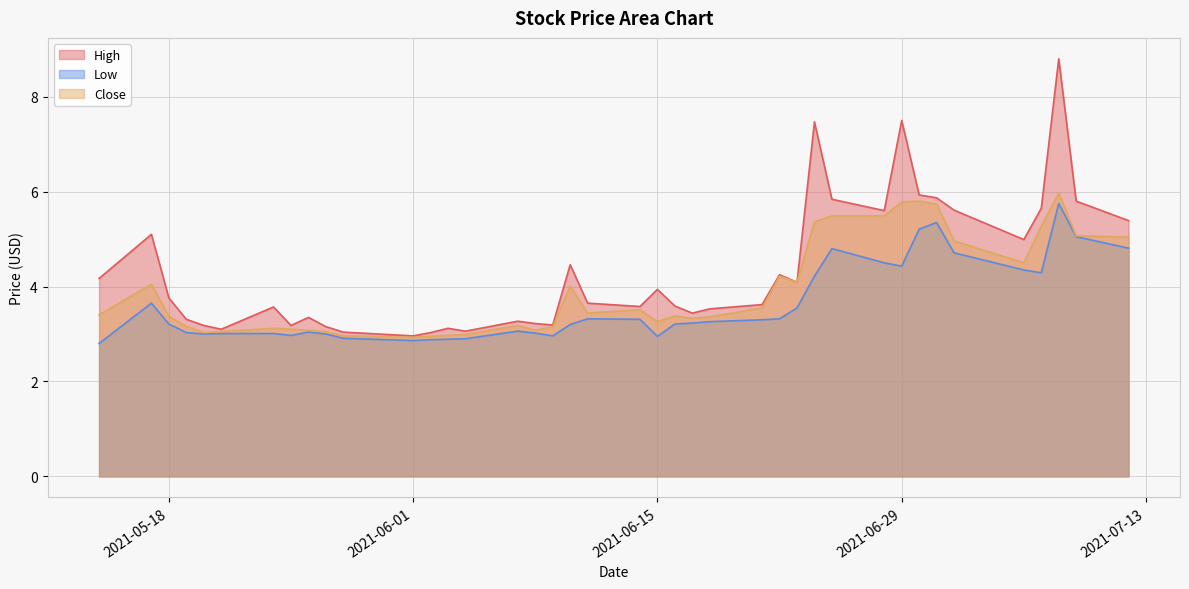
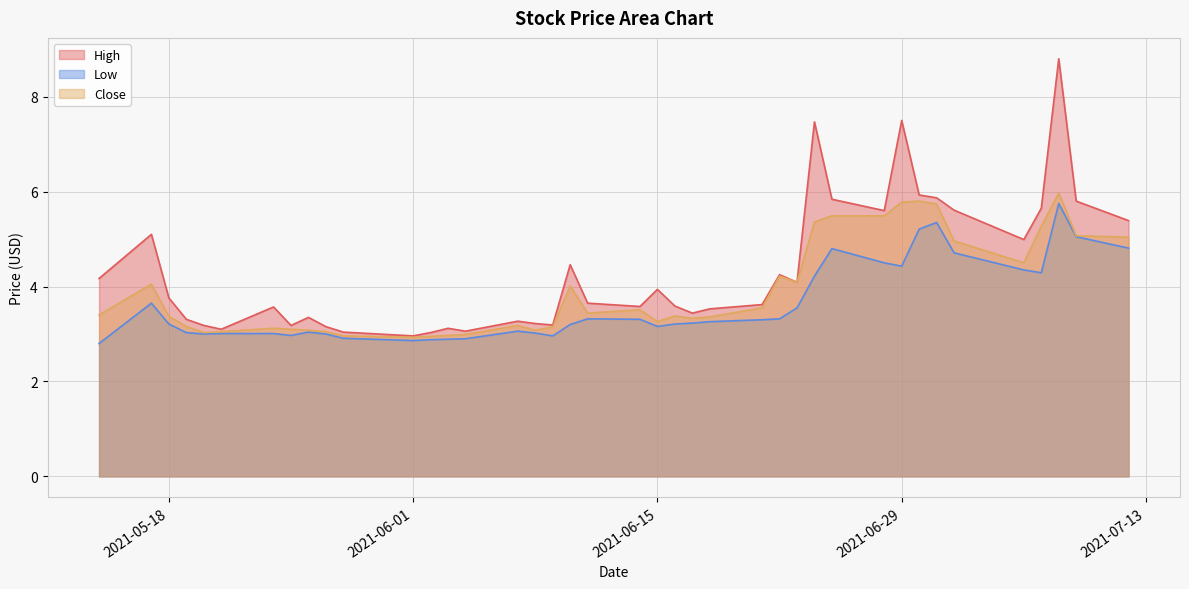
Low, 2021-06-15: 2.9 -> 3.2
